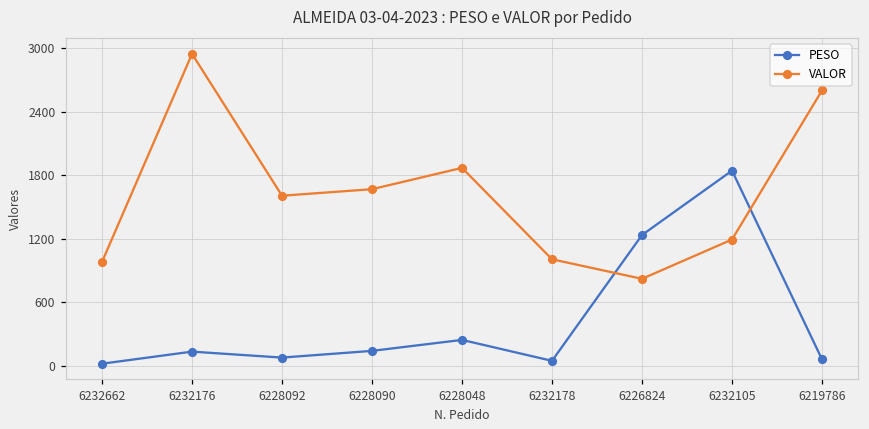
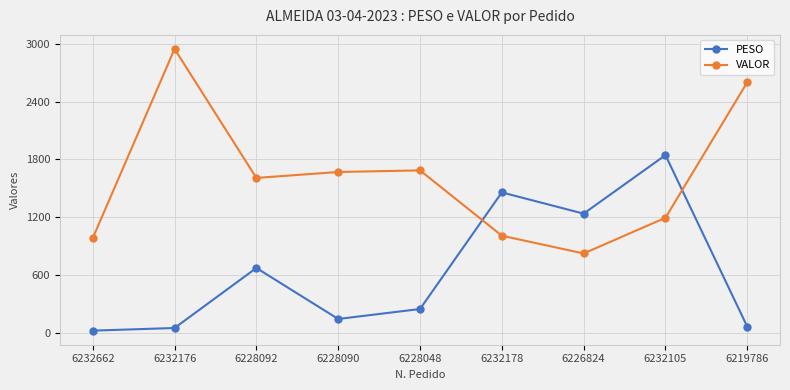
PESO, 6232176: 100 -> 0
PESO, 6228092: 100 -> 700
VALOR, 6228048: 1900 -> 1700
PESO, 6232178: 0 -> 1500
